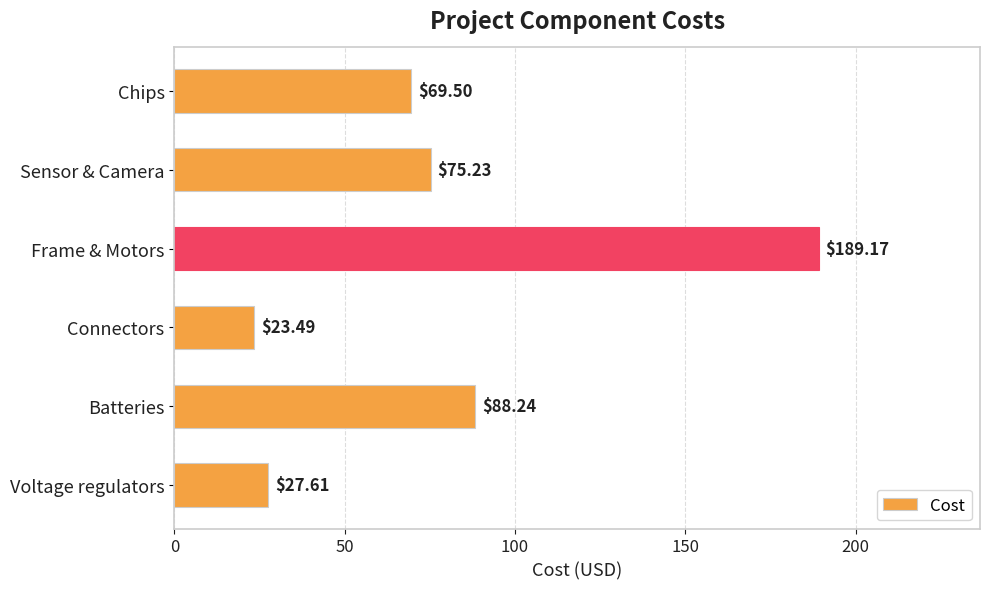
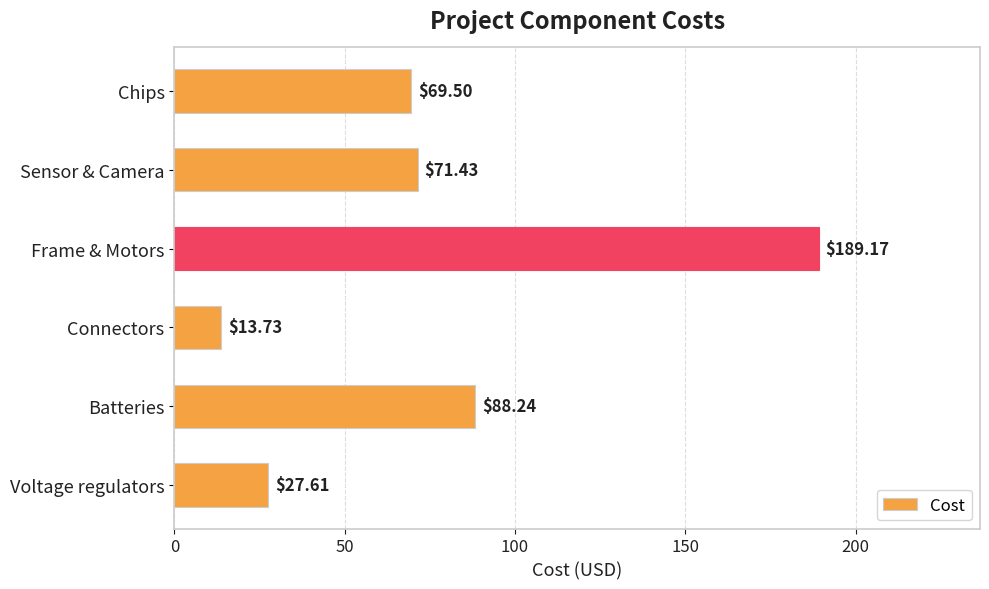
Sensor & Camera: $75.23 -> $71.43
Connectors: $23.49 -> $13.73
